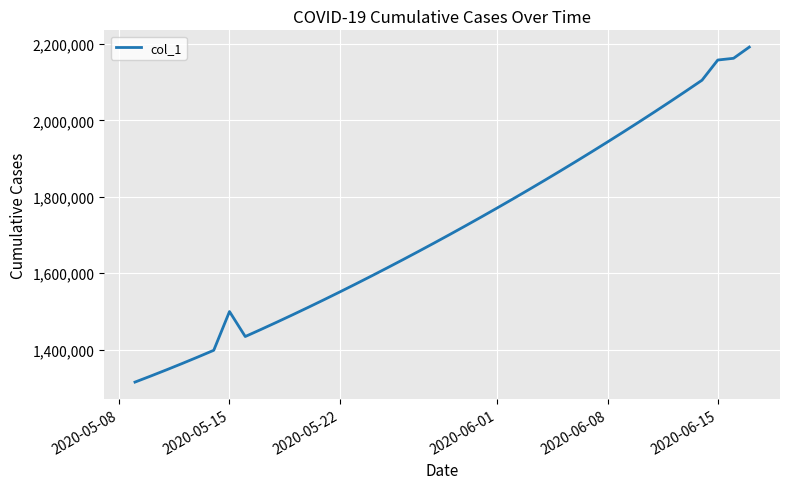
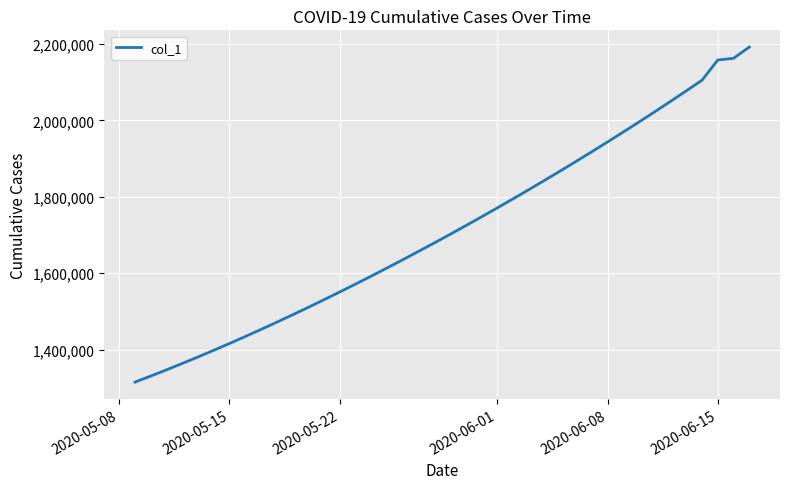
2020-05-15: 1,500,000 -> 1,420,000
